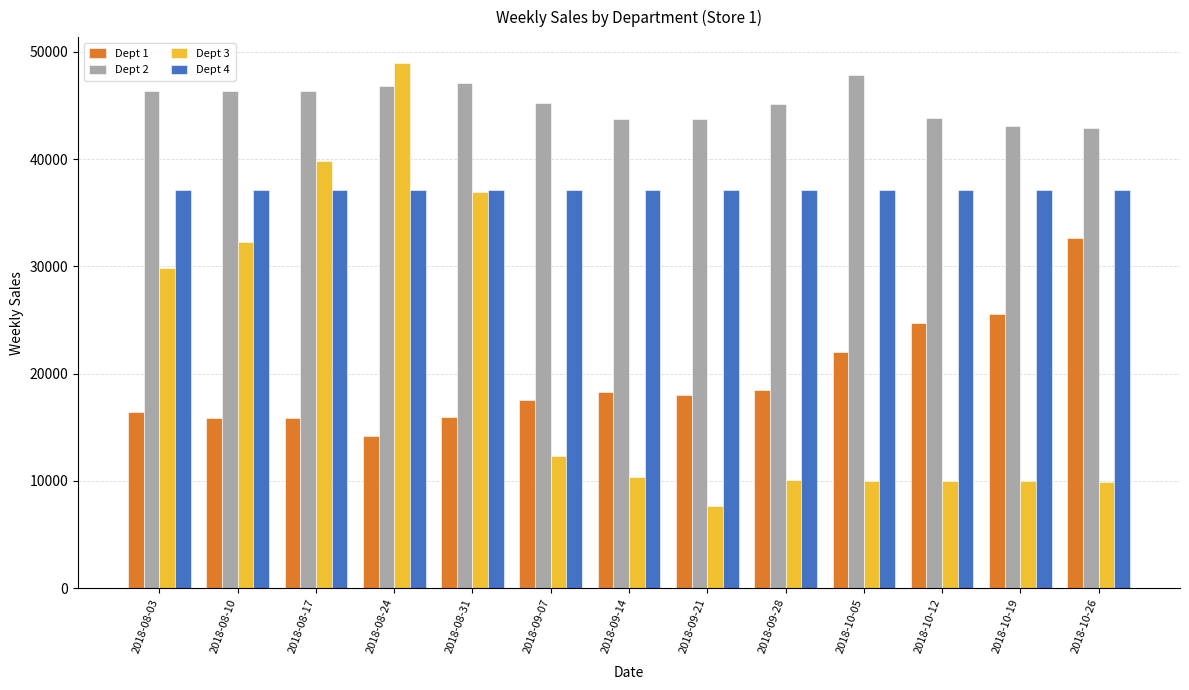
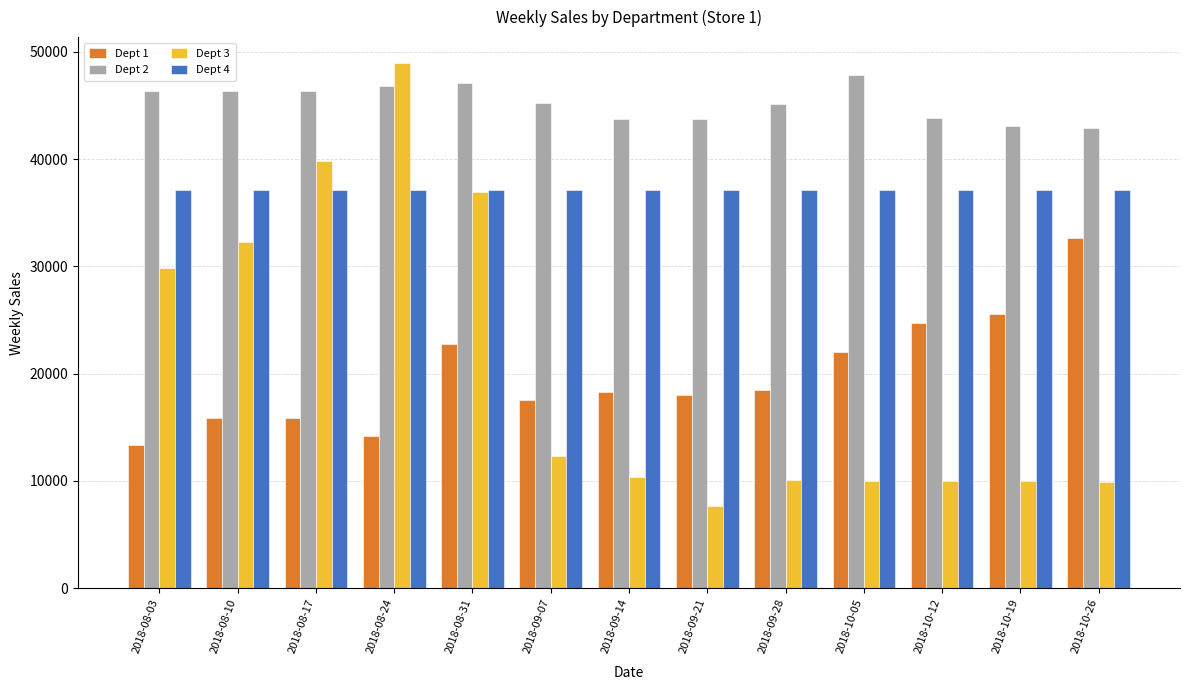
Dept 1, 2018-08-03: 16400 -> 13400
Dept 1, 2018-08-31: 15900 -> 22800
